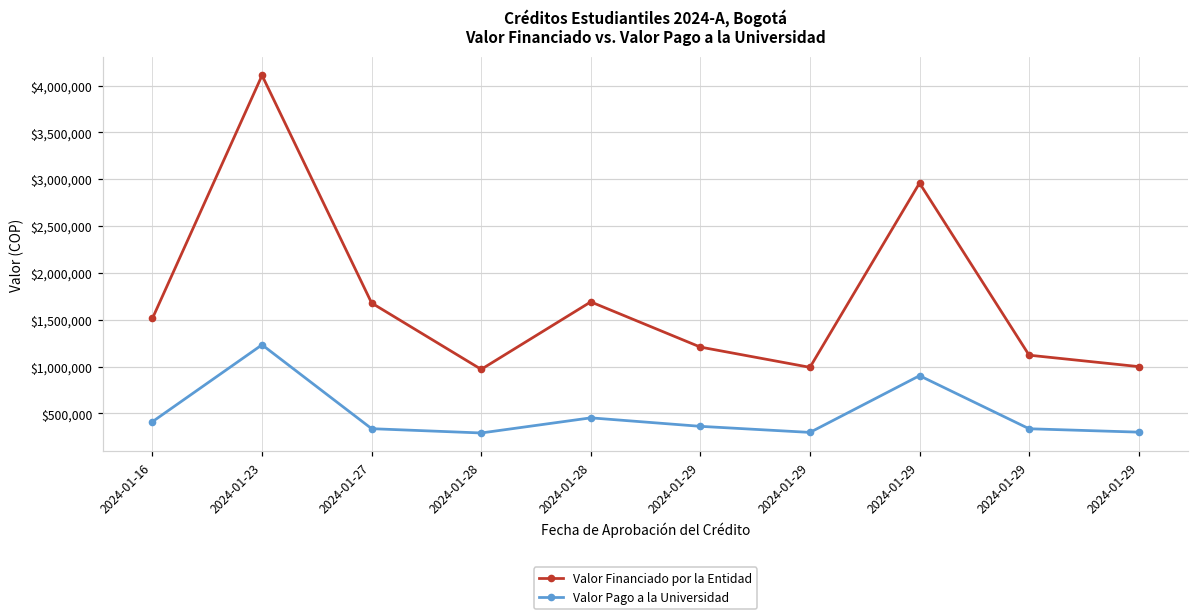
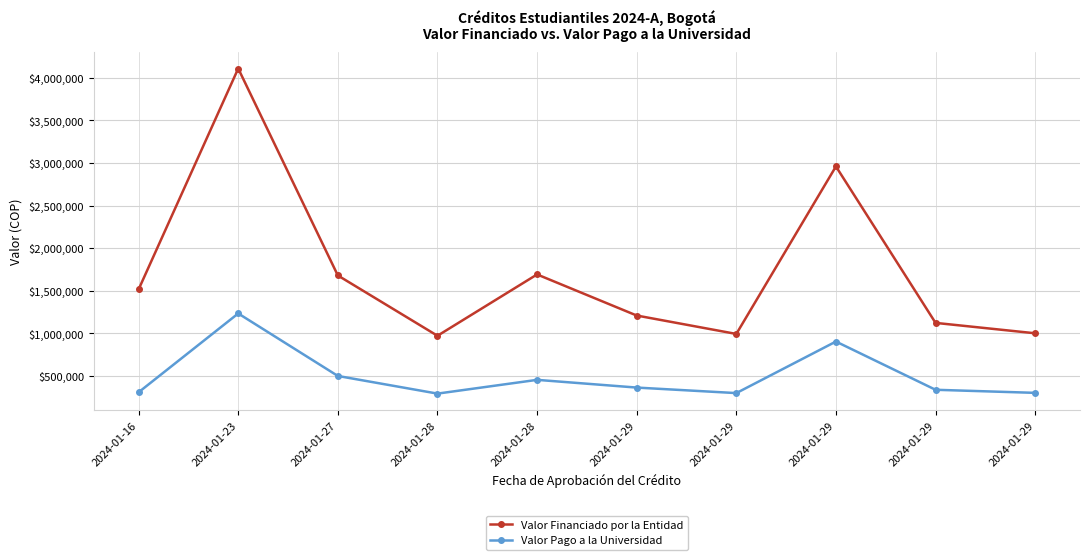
Valor Pago a la Universidad, 2024-01-16: $400,000 -> $300,000
Valor Pago a la Universidad, 2024-01-27: $300,000 -> $500,000
